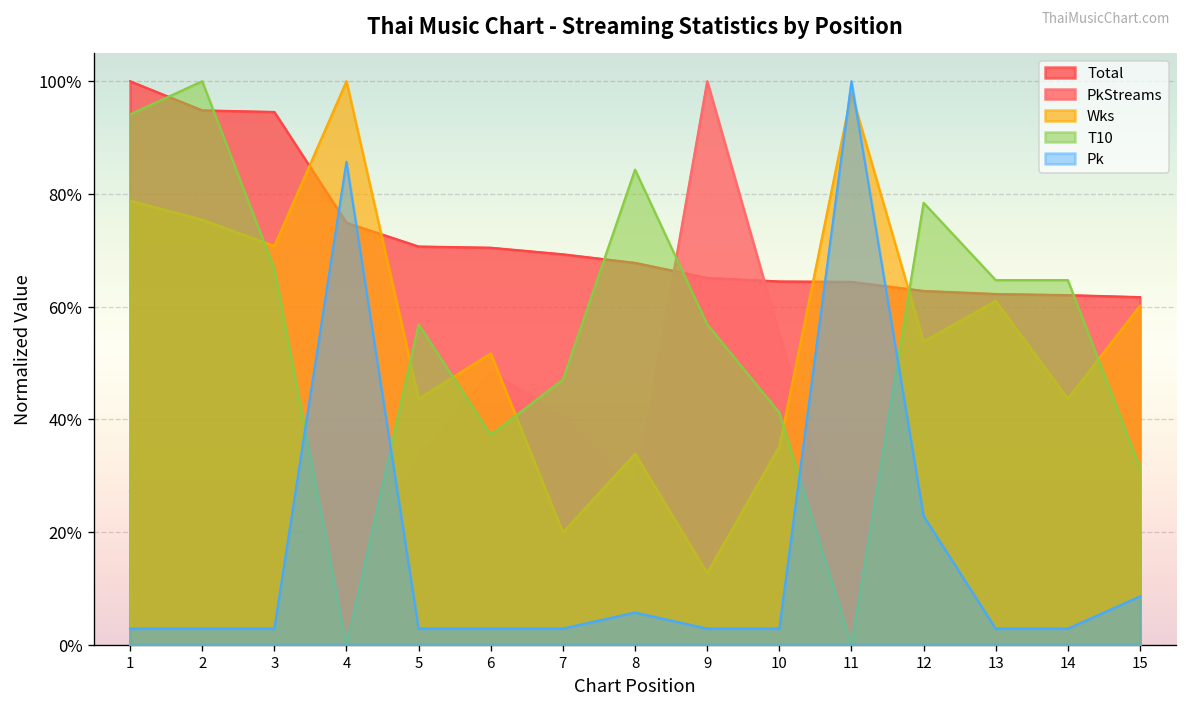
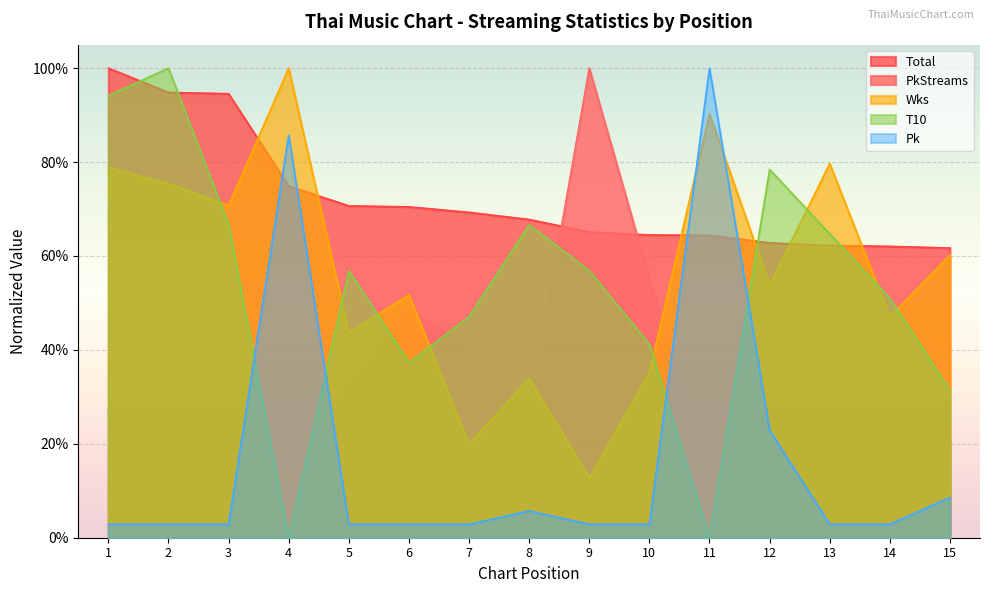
T10, 8: 84% -> 67%
Wks, 11: 98% -> 90%
Wks, 13: 61% -> 80%
Wks, 14: 44% -> 47%
T10, 14: 65% -> 51%
